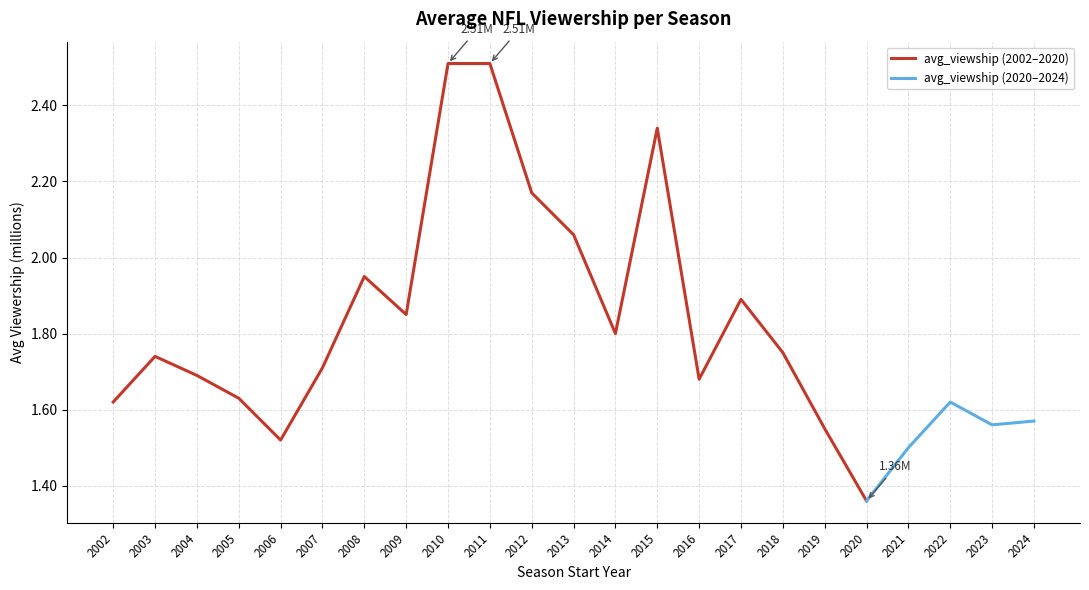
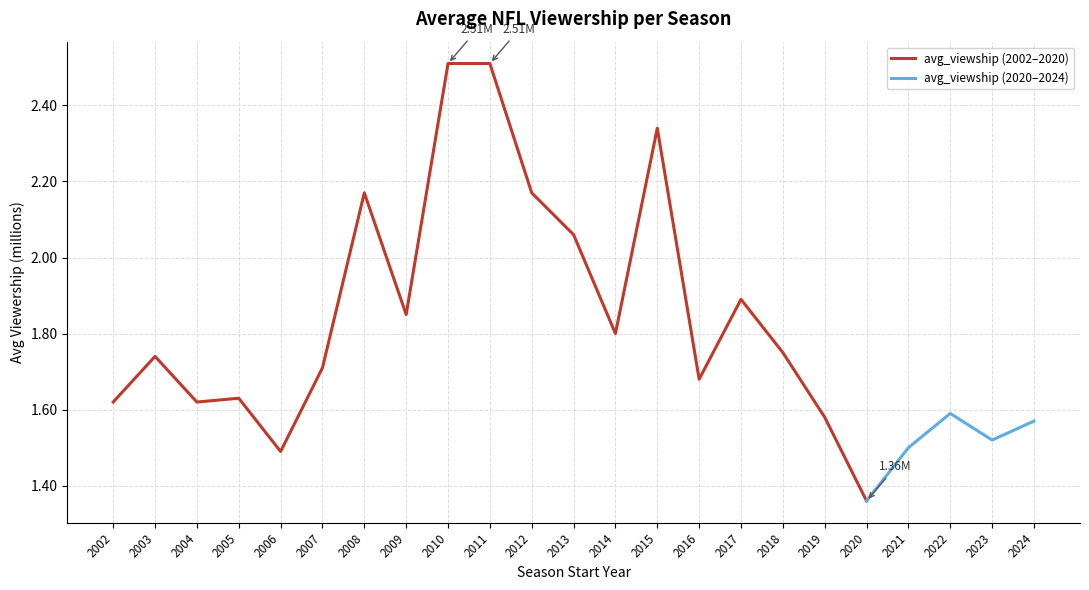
avg_viewship (2002–2020), 2004: 1.69 -> 1.62
avg_viewship (2002–2020), 2006: 1.52 -> 1.49
avg_viewship (2002–2020), 2008: 1.95 -> 2.17
avg_viewship (2002–2020), 2019: 1.55 -> 1.58
avg_viewship (2020–2024), 2022: 1.62 -> 1.59
avg_viewship (2020–2024), 2023: 1.56 -> 1.52
